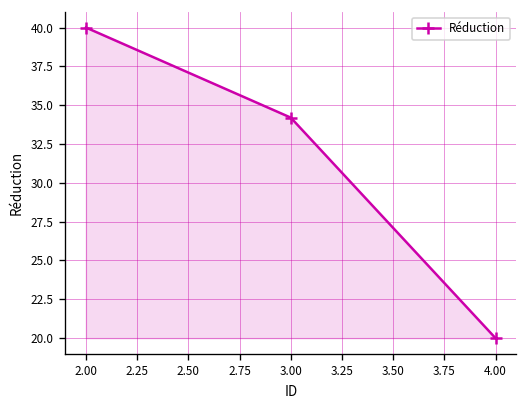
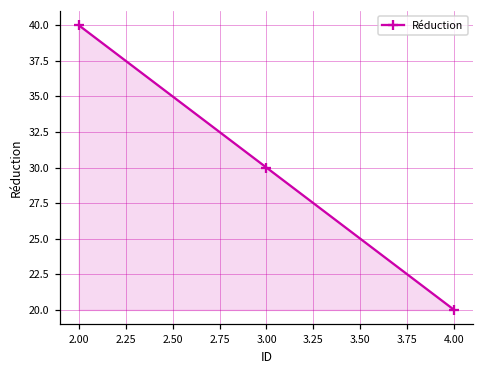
3.00: 34.2 -> 30.0
